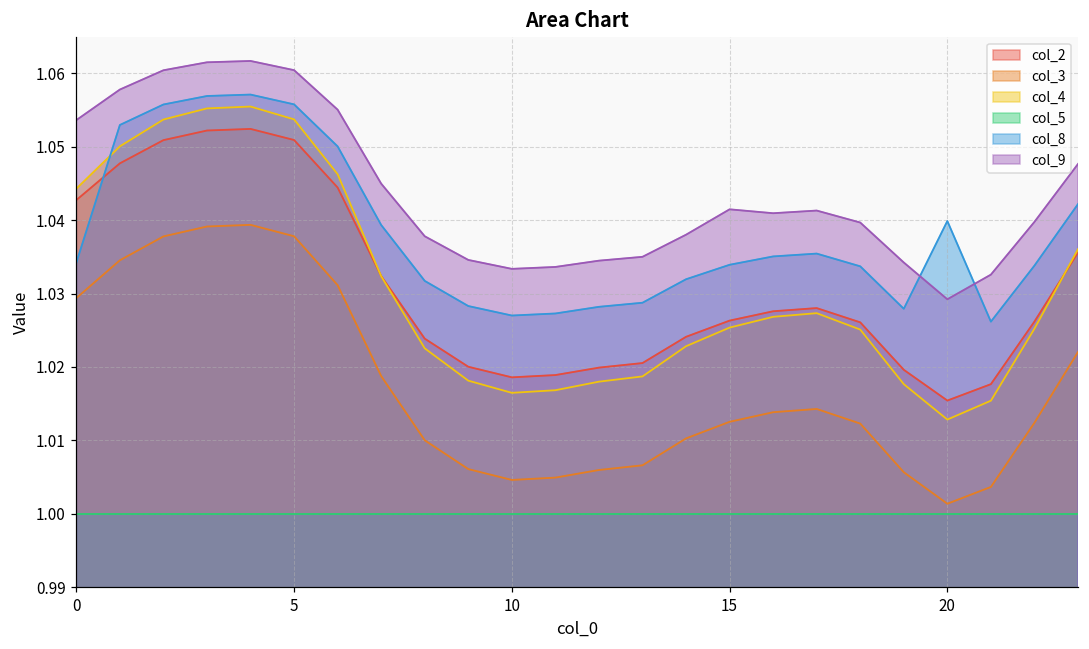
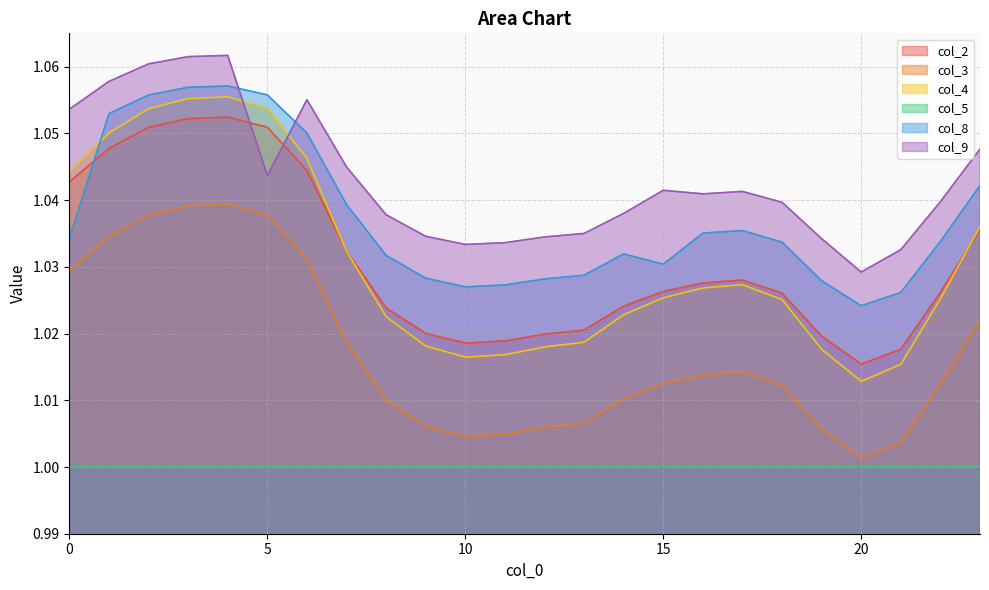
col_9, 5: 1.060 -> 1.044
col_8, 15: 1.034 -> 1.030
col_8, 20: 1.040 -> 1.024
